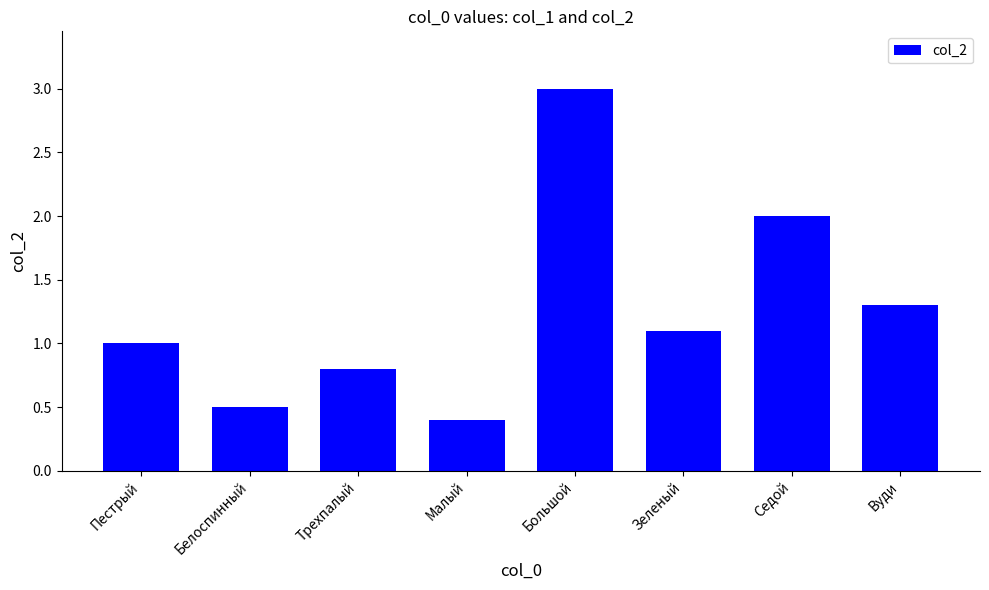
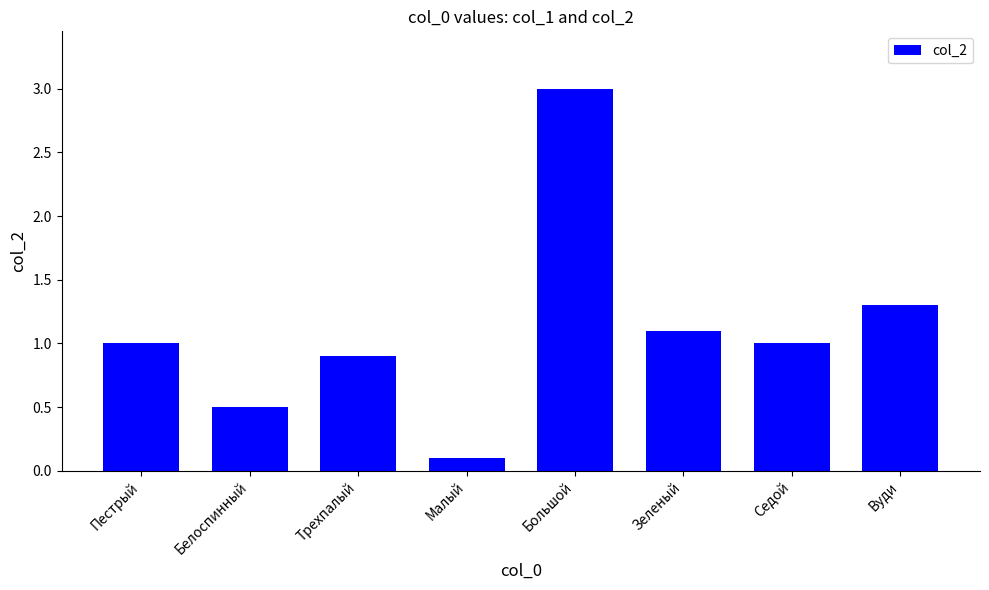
Трехпалый: 0.8 -> 0.9
Малый: 0.4 -> 0.1
Седой: 2 -> 1
